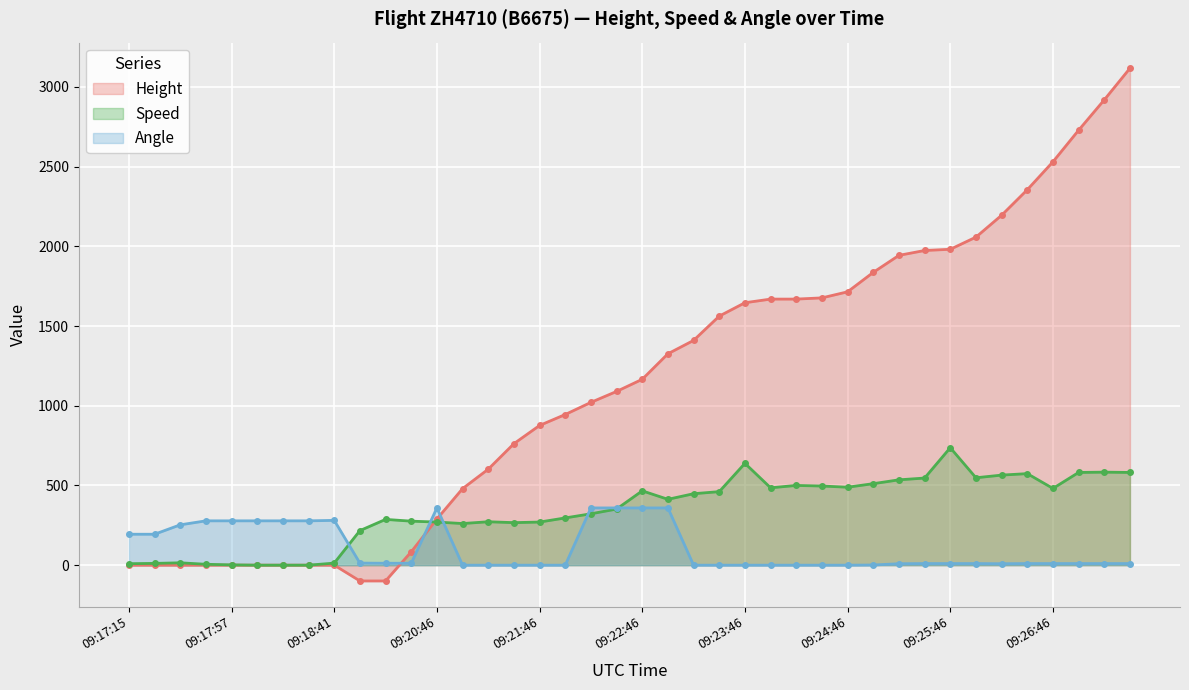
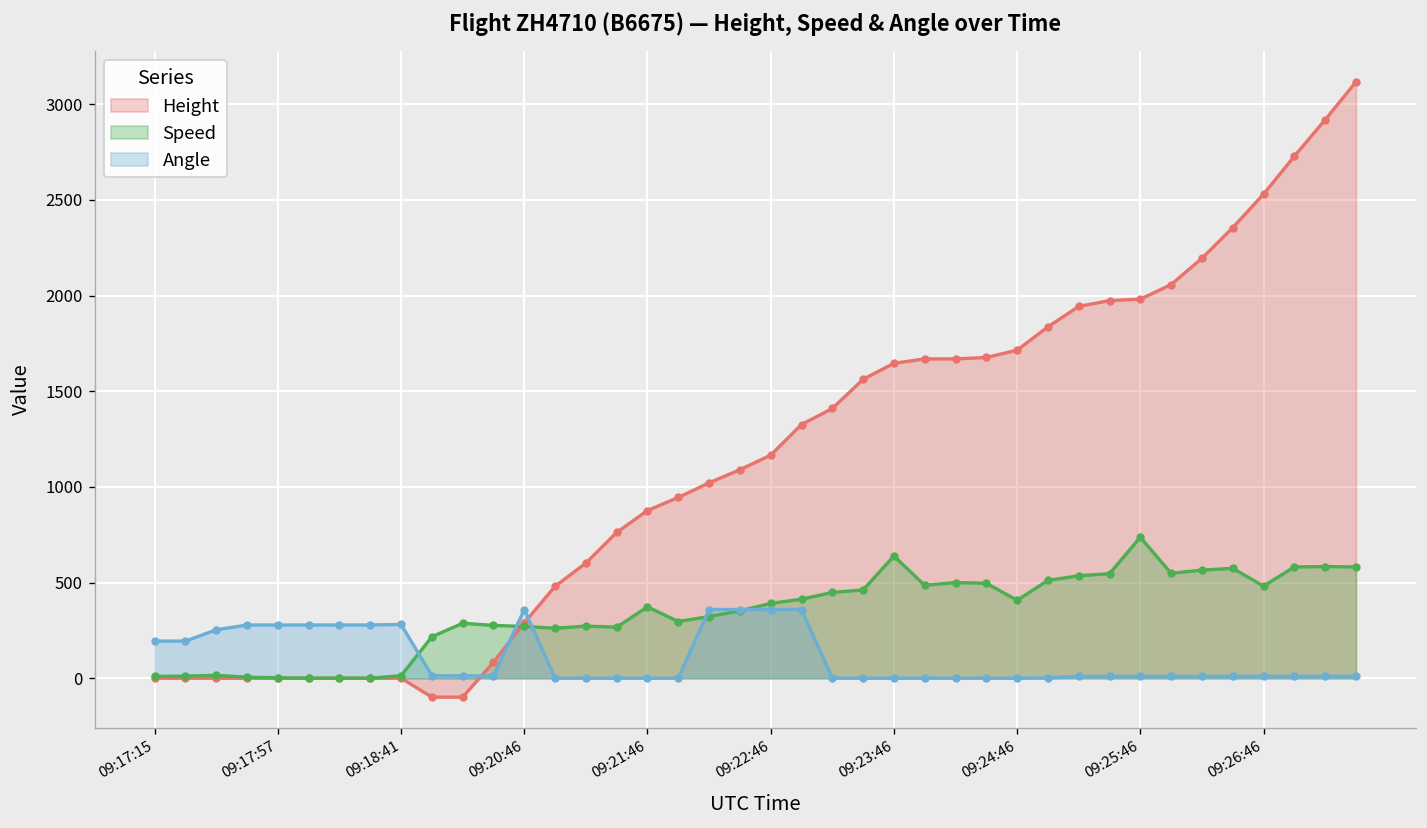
Speed, 09:21:46: 270 -> 370
Speed, 09:22:46: 470 -> 390
Speed, 09:24:46: 490 -> 410
